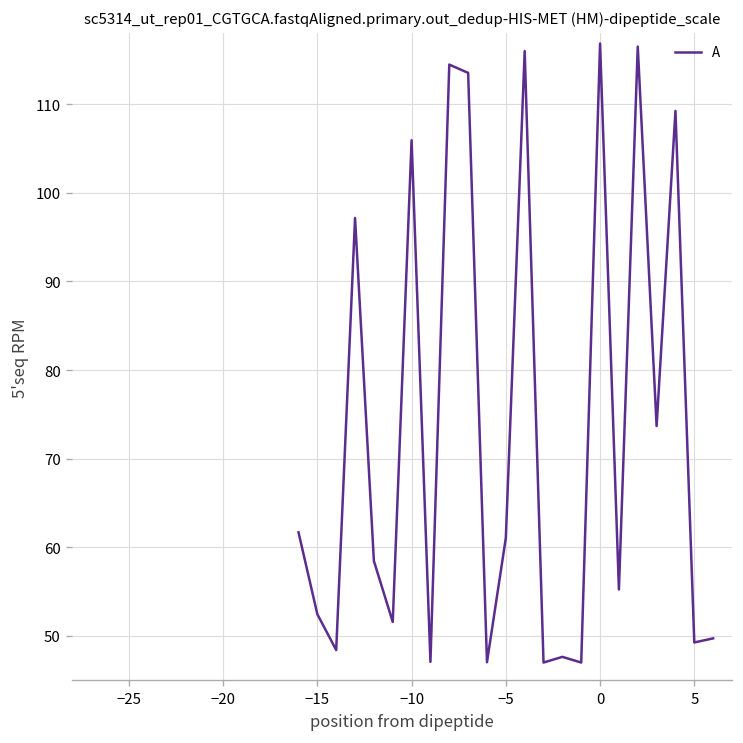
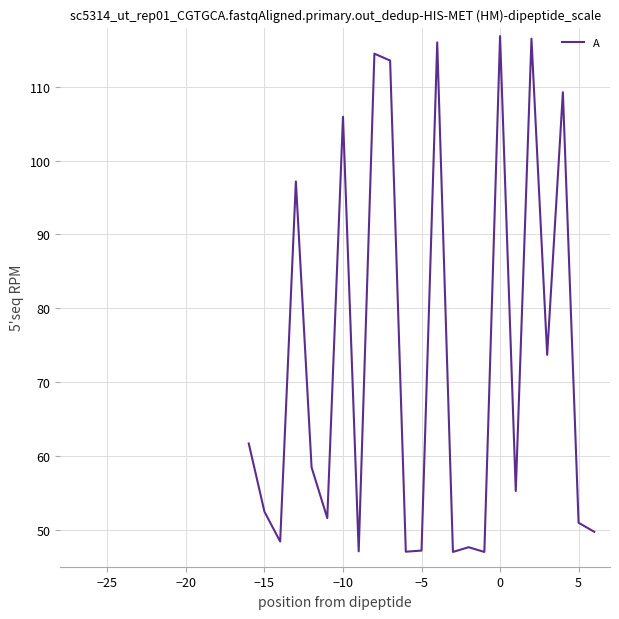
−5: 61 -> 47
5: 49 -> 51
